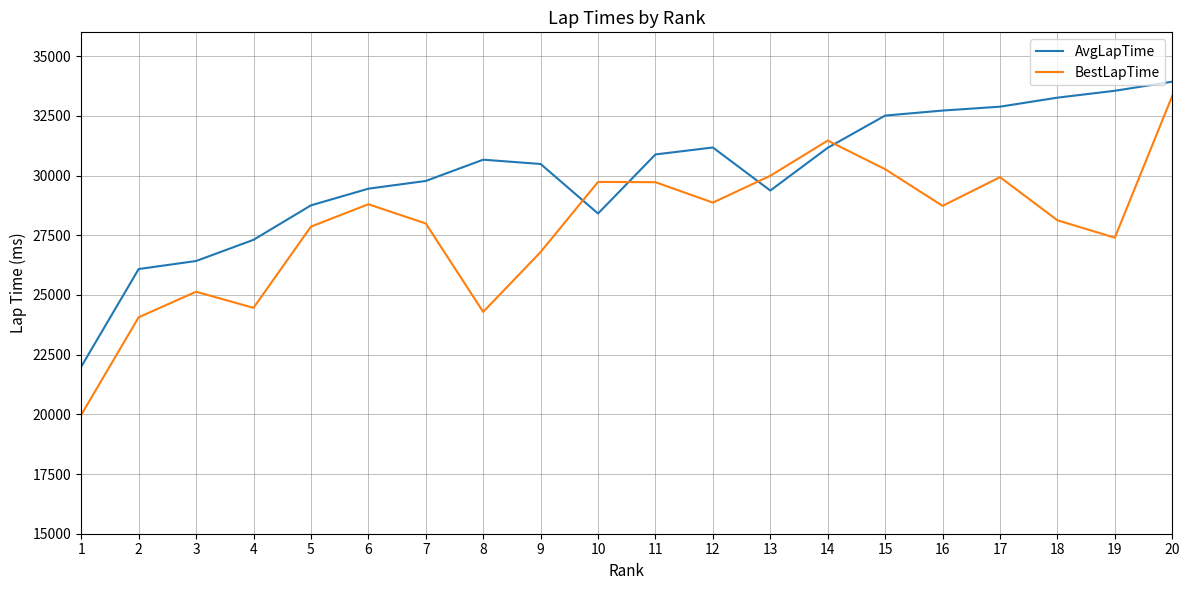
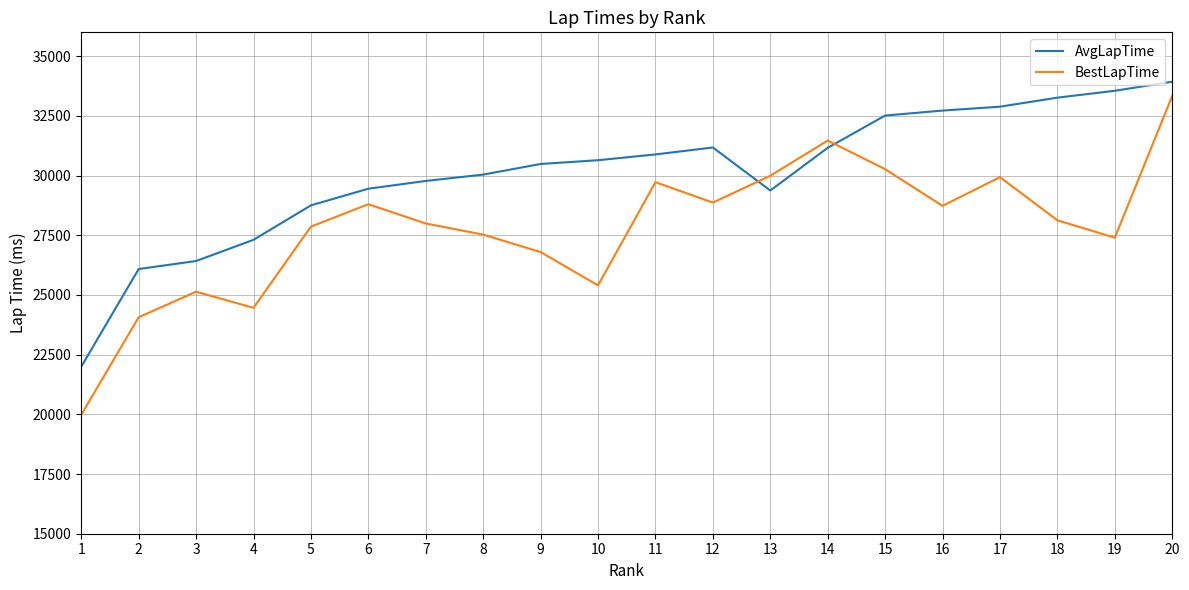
AvgLapTime, 8: 30700 -> 30000
BestLapTime, 8: 24300 -> 27500
AvgLapTime, 10: 28400 -> 30600
BestLapTime, 10: 29700 -> 25400
